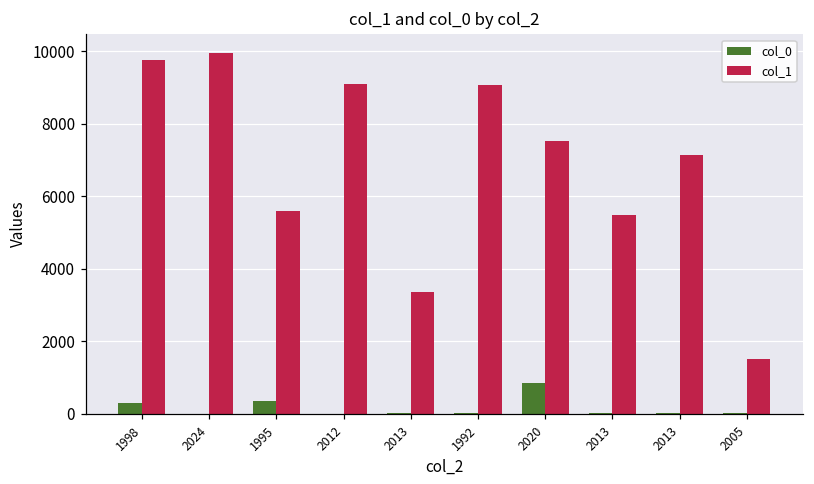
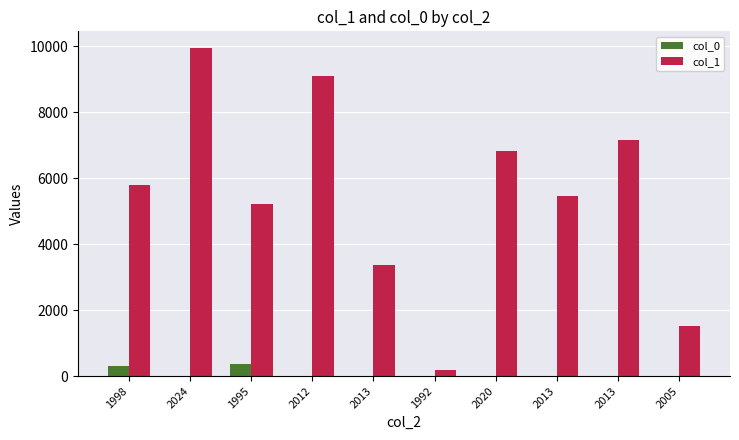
col_1, 1998: 9700 -> 5800
col_1, 1995: 5600 -> 5200
col_1, 1992: 9100 -> 200
col_0, 2020: 900 -> 0
col_1, 2020: 7500 -> 6800
